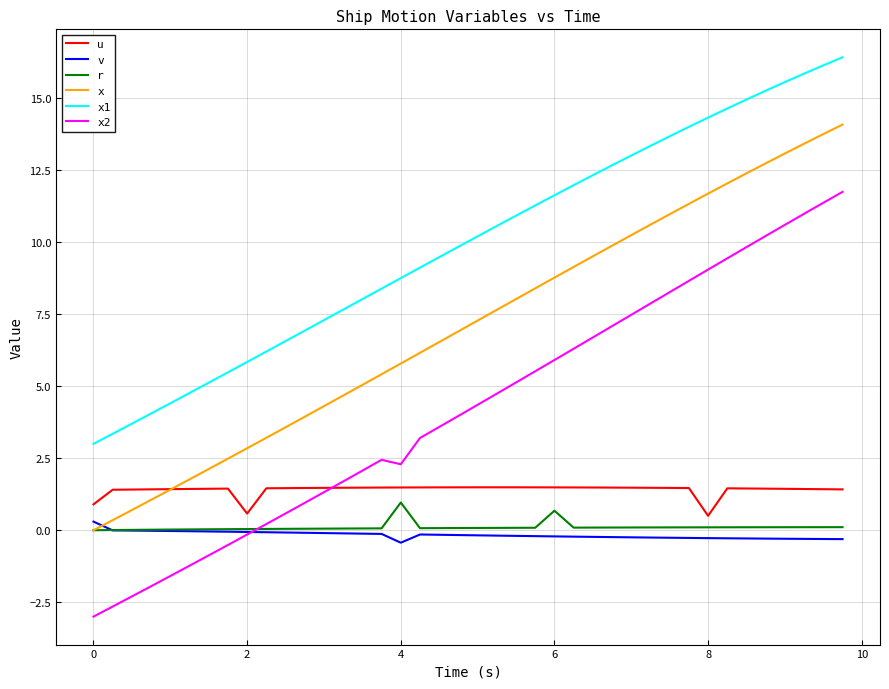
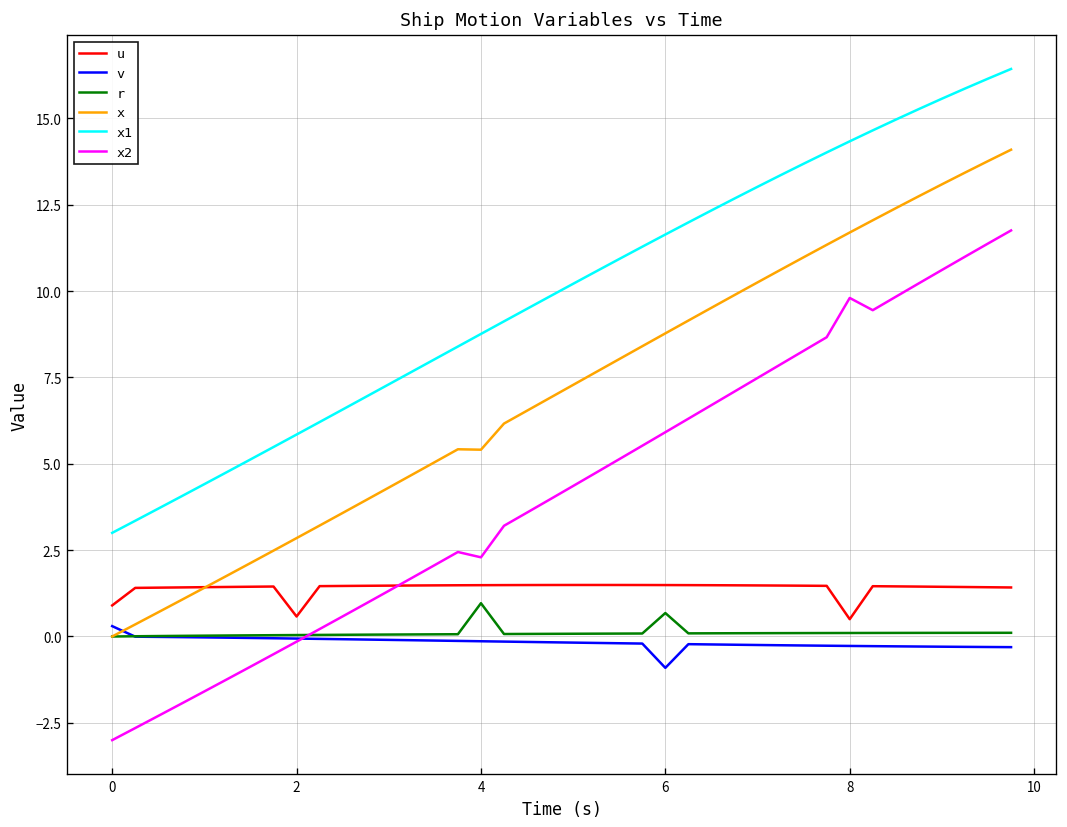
v, 4: -0.4 -> -0.1
x, 4: 5.8 -> 5.4
v, 6: -0.2 -> -0.9
x2, 8: 9.1 -> 9.8
